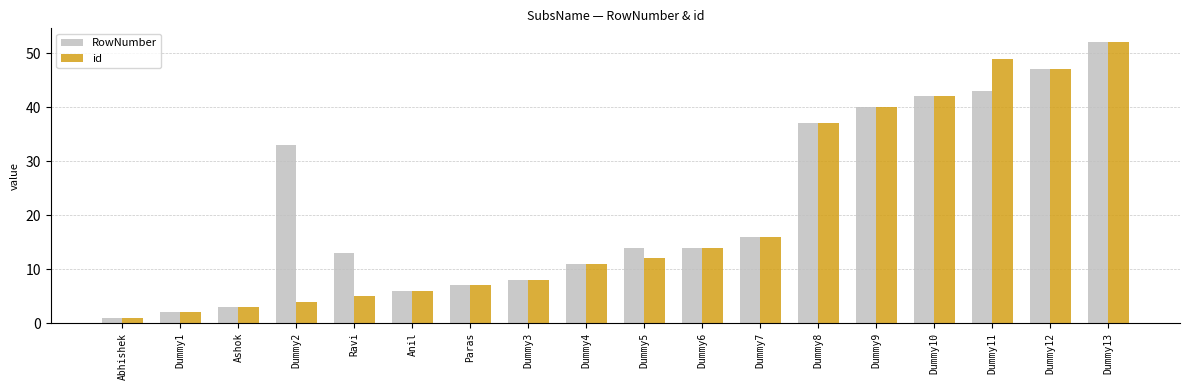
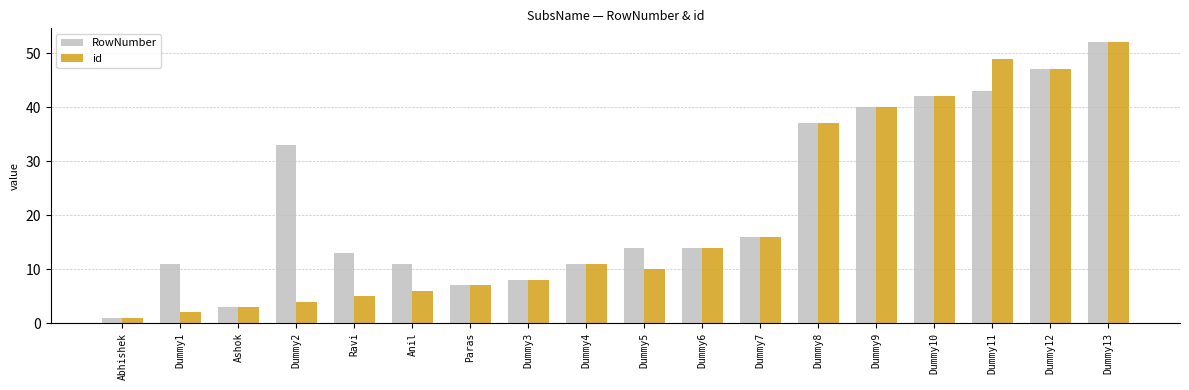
RowNumber, Dummy1: 2 -> 11
RowNumber, Anil: 6 -> 11
id, Dummy5: 12 -> 10
